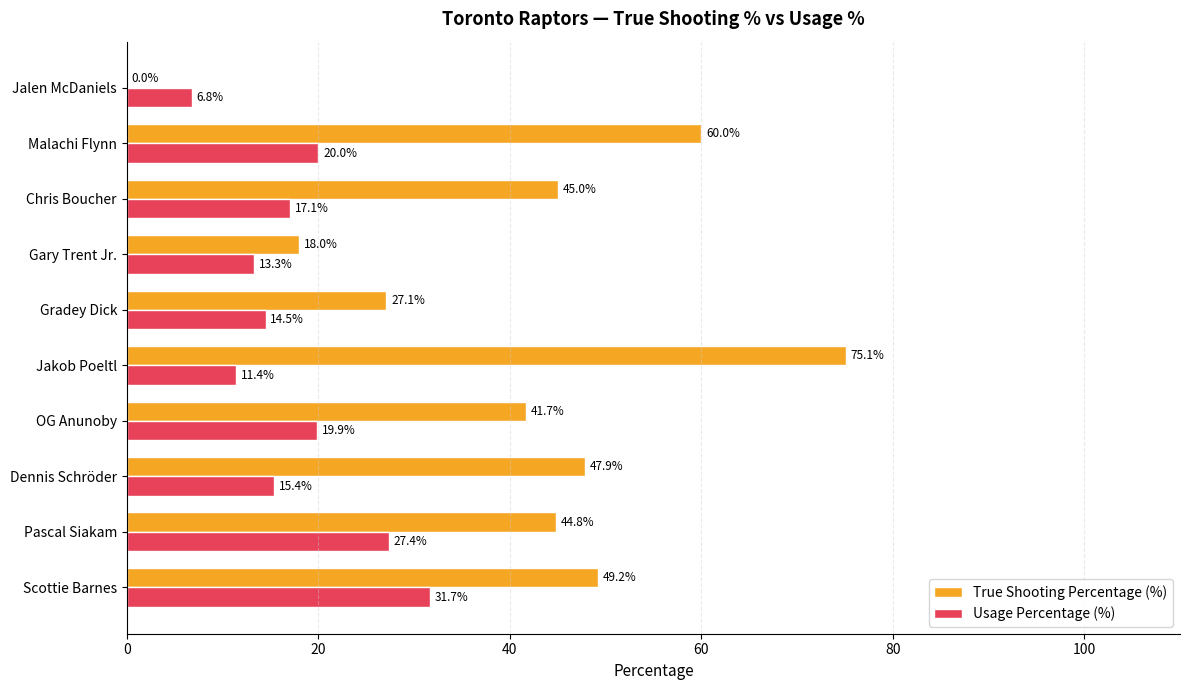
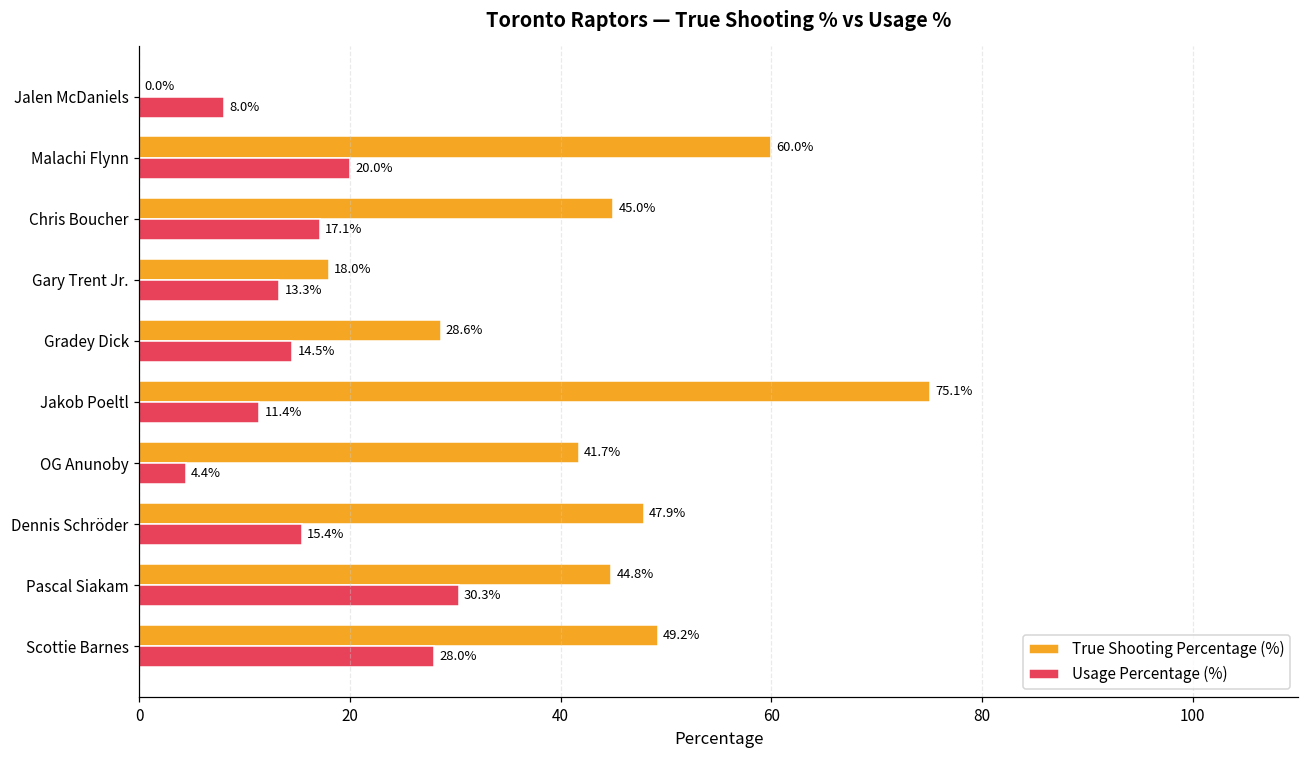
Usage Percentage (%), Jalen McDaniels: 6.8% -> 8.0%
True Shooting Percentage (%), Gradey Dick: 27.1% -> 28.6%
Usage Percentage (%), OG Anunoby: 19.9% -> 4.4%
Usage Percentage (%), Pascal Siakam: 27.4% -> 30.3%
Usage Percentage (%), Scottie Barnes: 31.7% -> 28.0%
